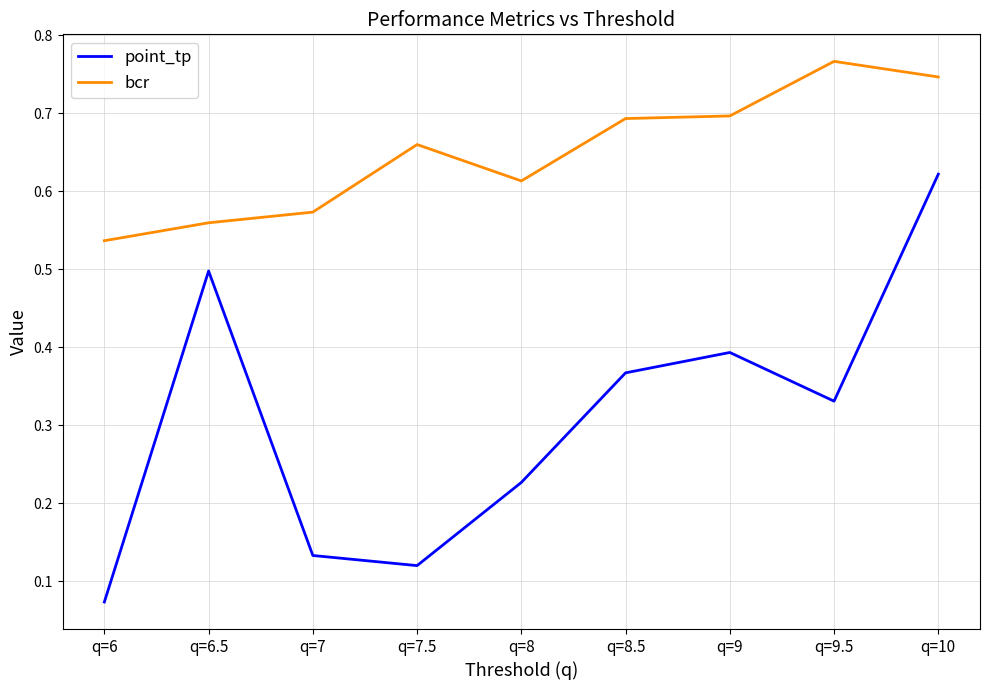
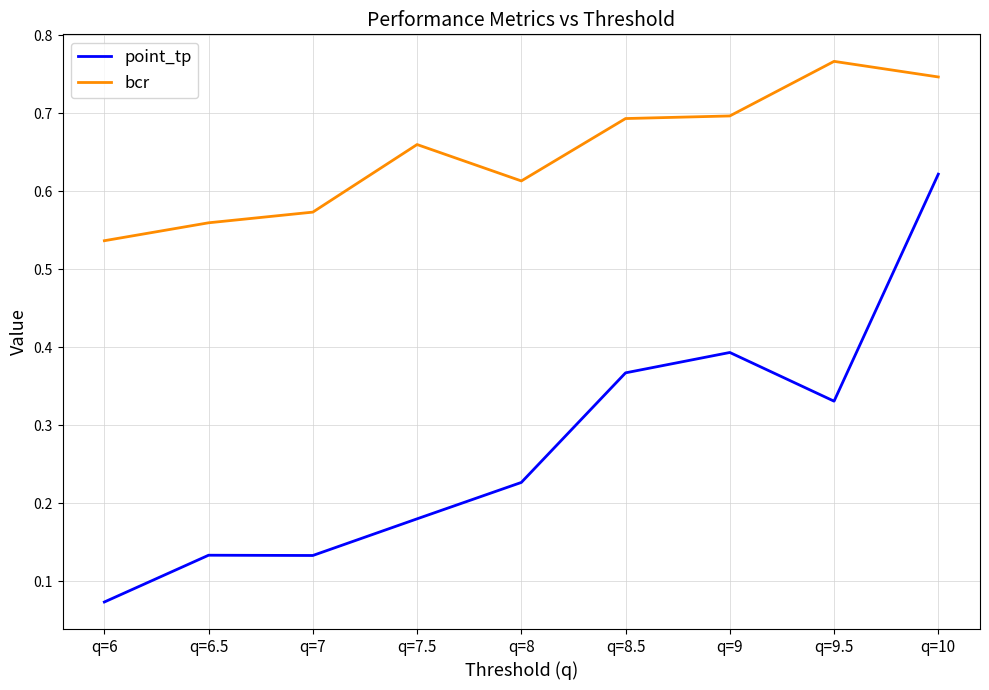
point_tp, q=6.5: 0.50 -> 0.13
point_tp, q=7.5: 0.12 -> 0.18
